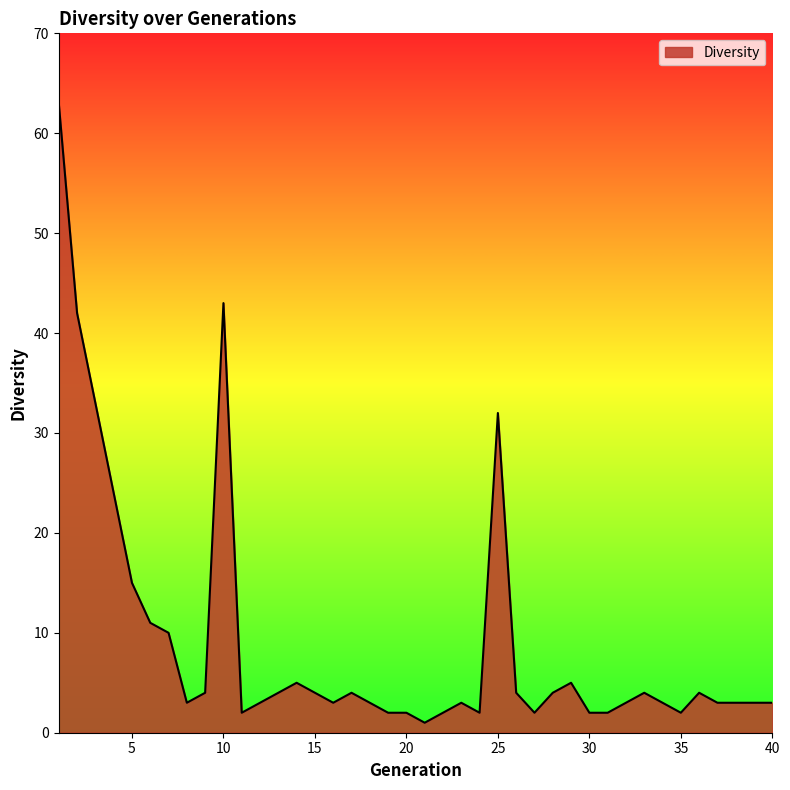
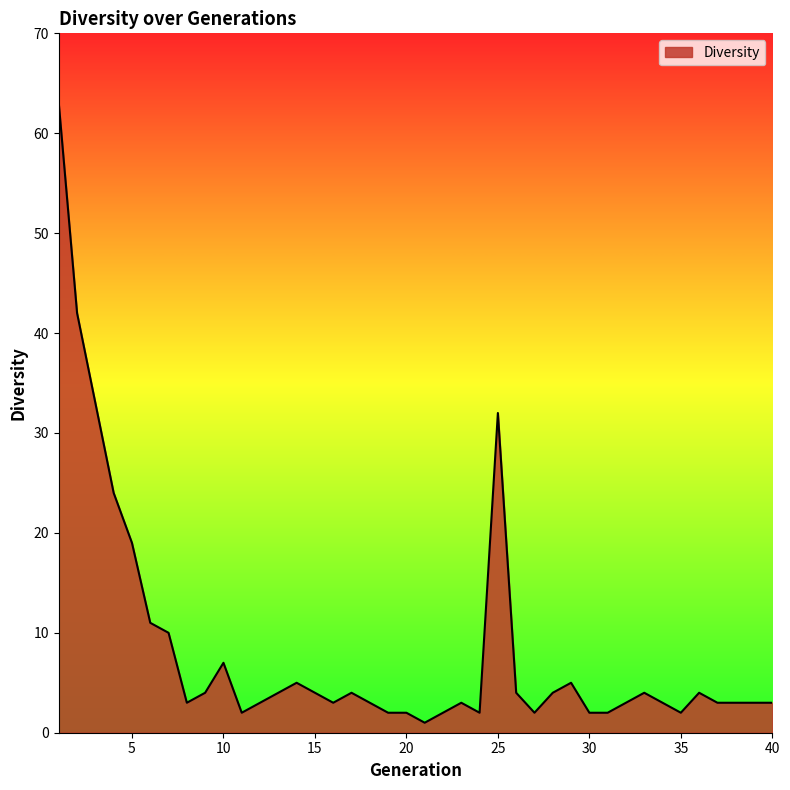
5: 15 -> 19
10: 43 -> 7
